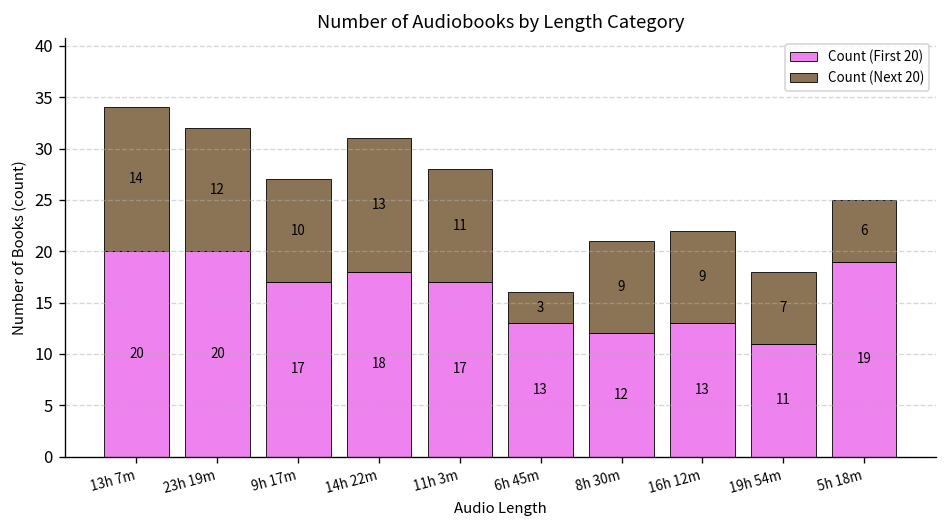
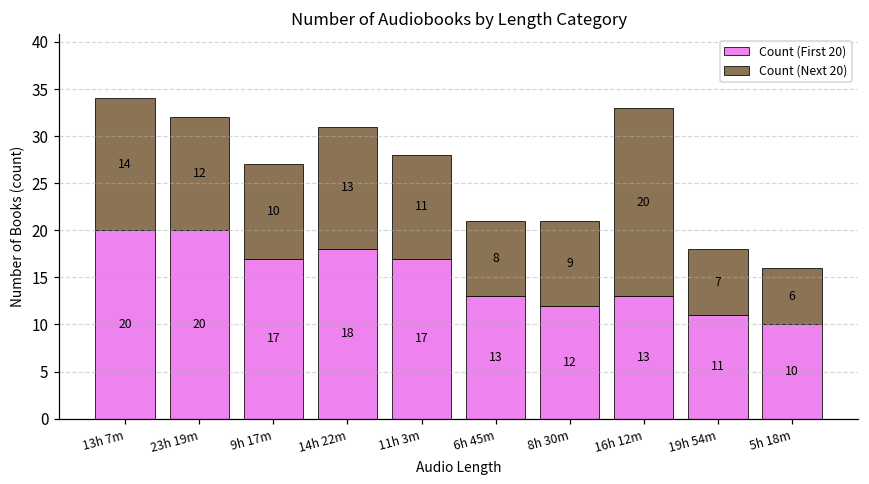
Count (Next 20), 6h 45m: 3 -> 8
Count (Next 20), 16h 12m: 9 -> 20
Count (First 20), 5h 18m: 19 -> 10
